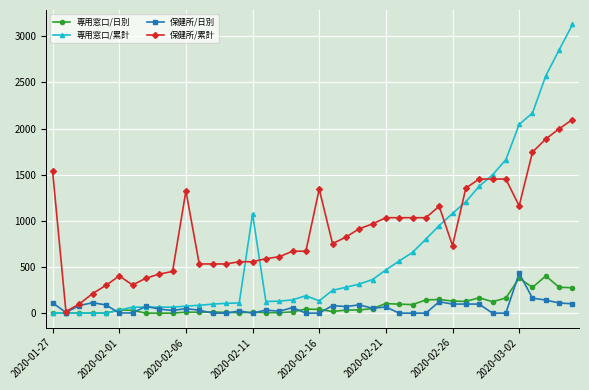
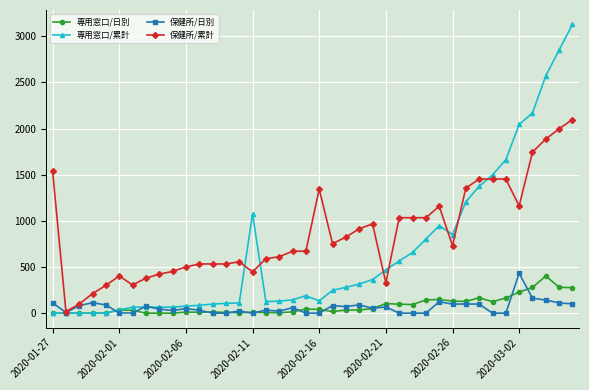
保健所/累計, 2020-02-06: 1300 -> 500
保健所/累計, 2020-02-11: 600 -> 400
保健所/累計, 2020-02-21: 1000 -> 300
専用窓口/累計, 2020-02-26: 1100 -> 900
専用窓口/日別, 2020-03-02: 400 -> 200
